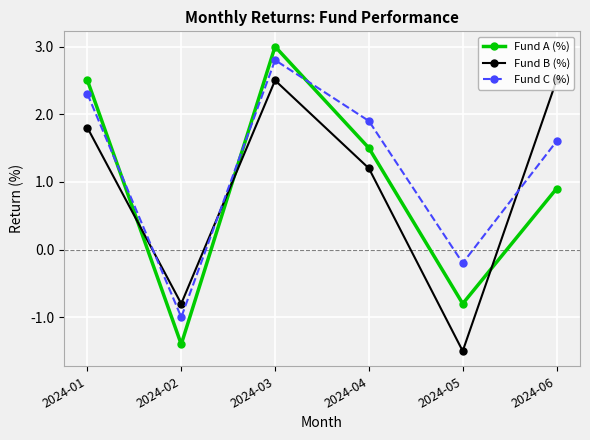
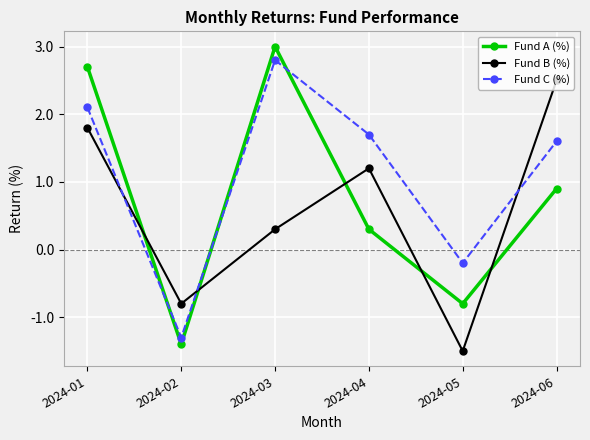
Fund A (%), 2024-01: 2.5 -> 2.7
Fund C (%), 2024-01: 2.3 -> 2.1
Fund C (%), 2024-02: -1.0 -> -1.3
Fund B (%), 2024-03: 2.5 -> 0.3
Fund A (%), 2024-04: 1.5 -> 0.3
Fund C (%), 2024-04: 1.9 -> 1.7
